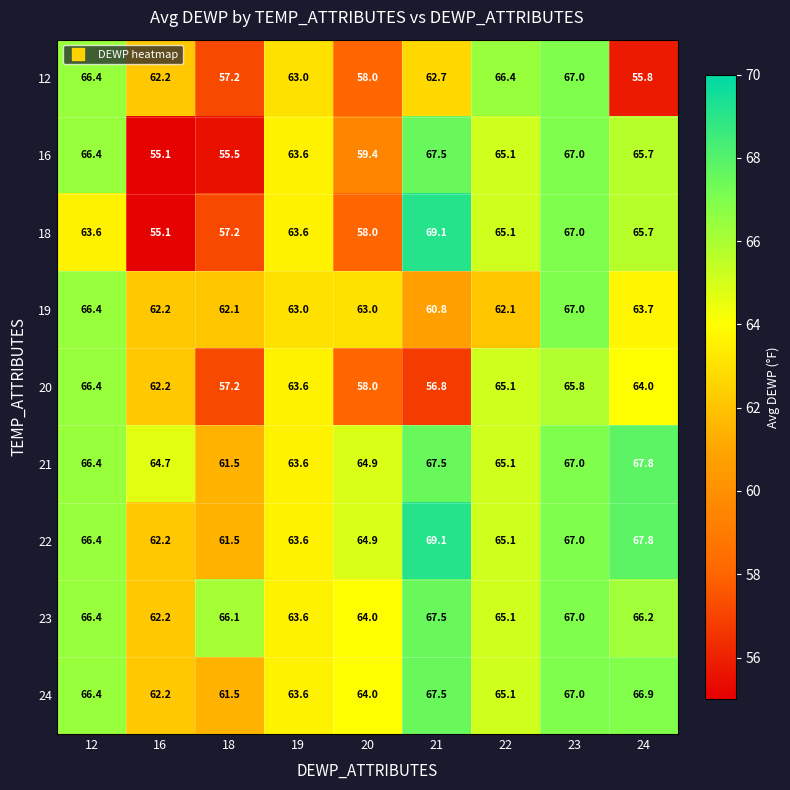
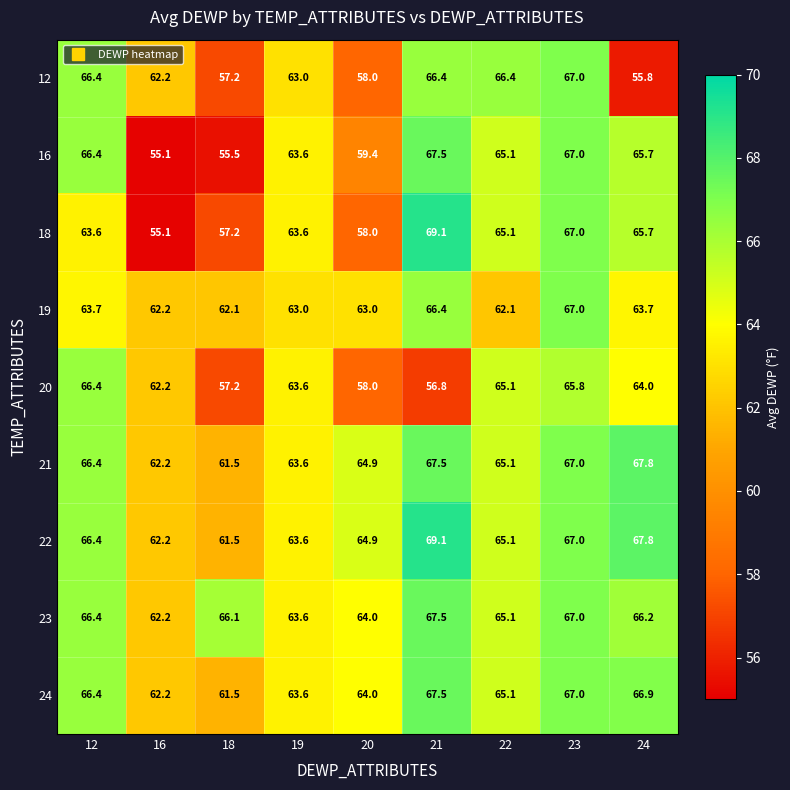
12, 21: 62.7 -> 66.4
19, 12: 66.4 -> 63.7
19, 21: 60.8 -> 66.4
21, 16: 64.7 -> 62.2
